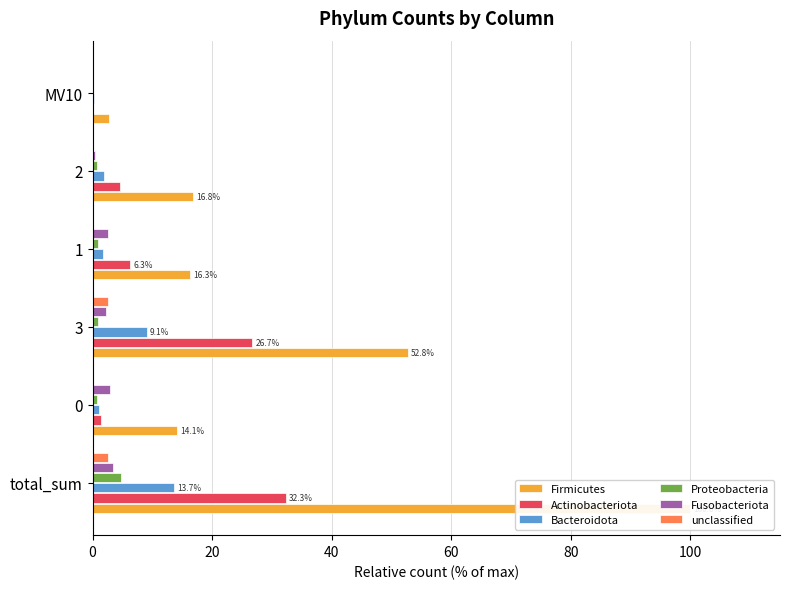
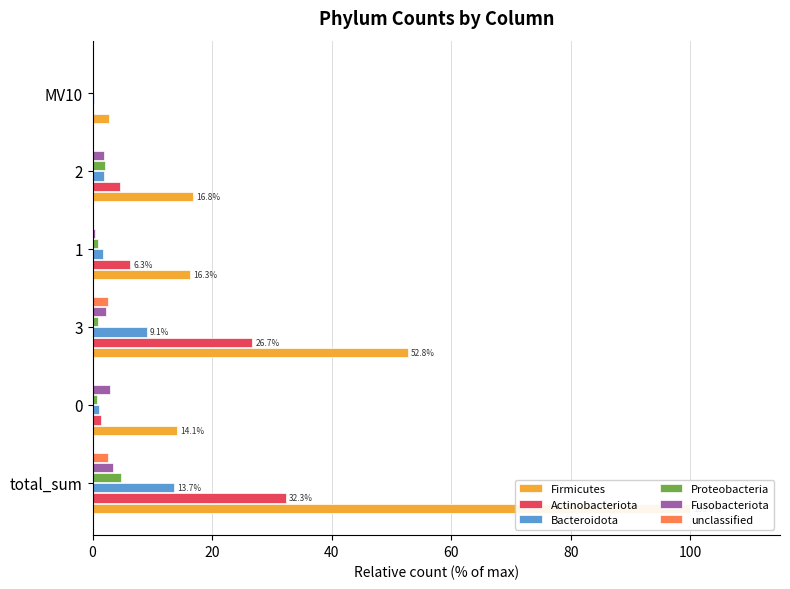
Fusobacteriota, 2: 0 -> 2
Proteobacteria, 2: 1 -> 2
Fusobacteriota, 1: 3 -> 0
